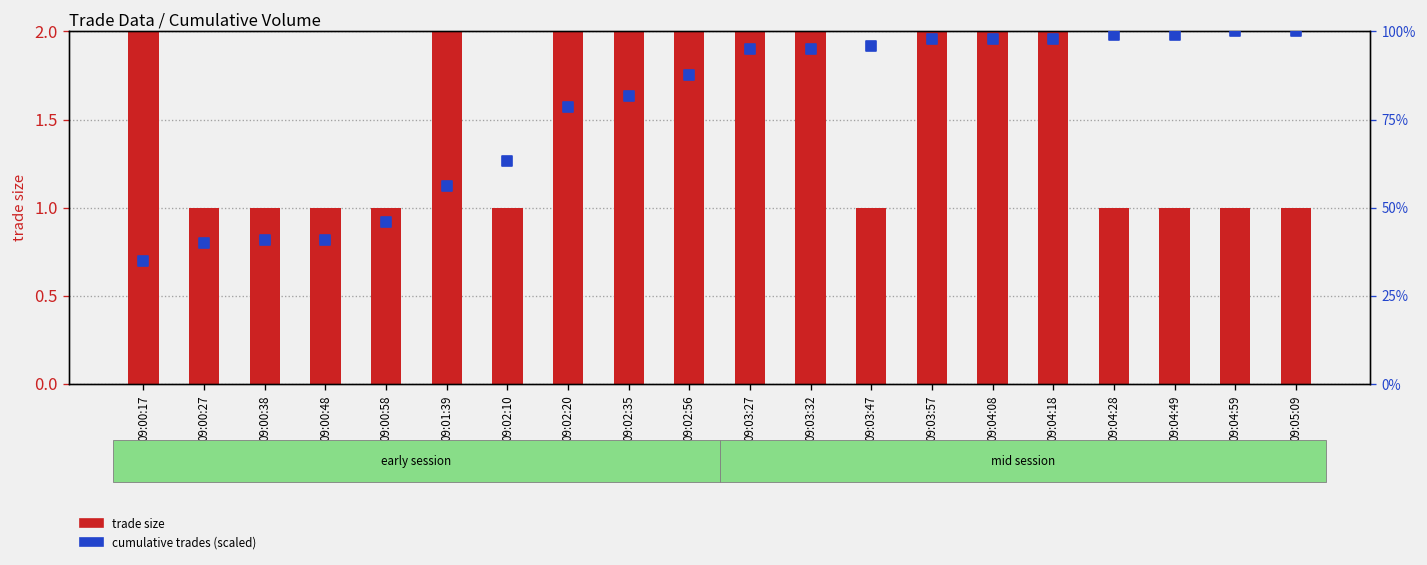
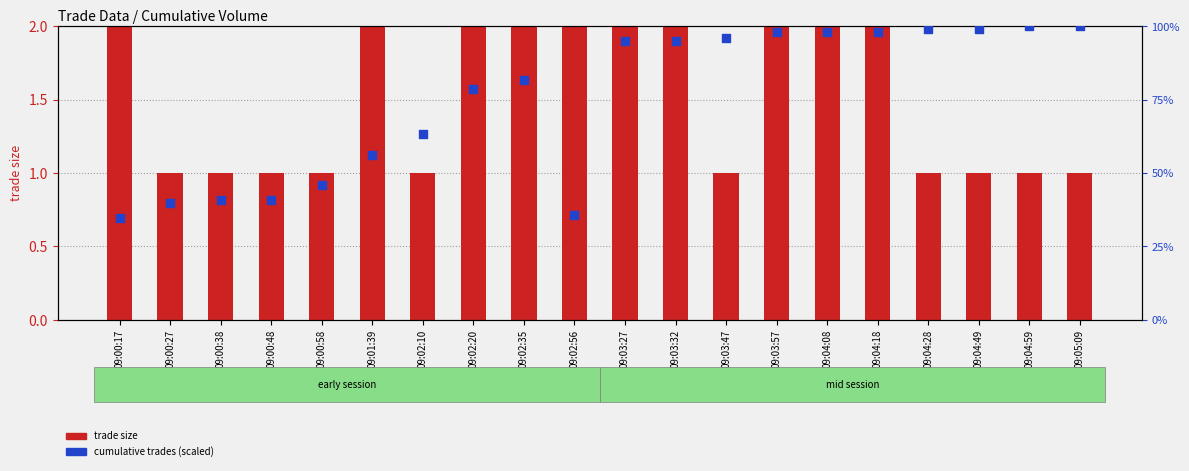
cumulative trades (scaled), 09:02:56: 88% -> 36%
